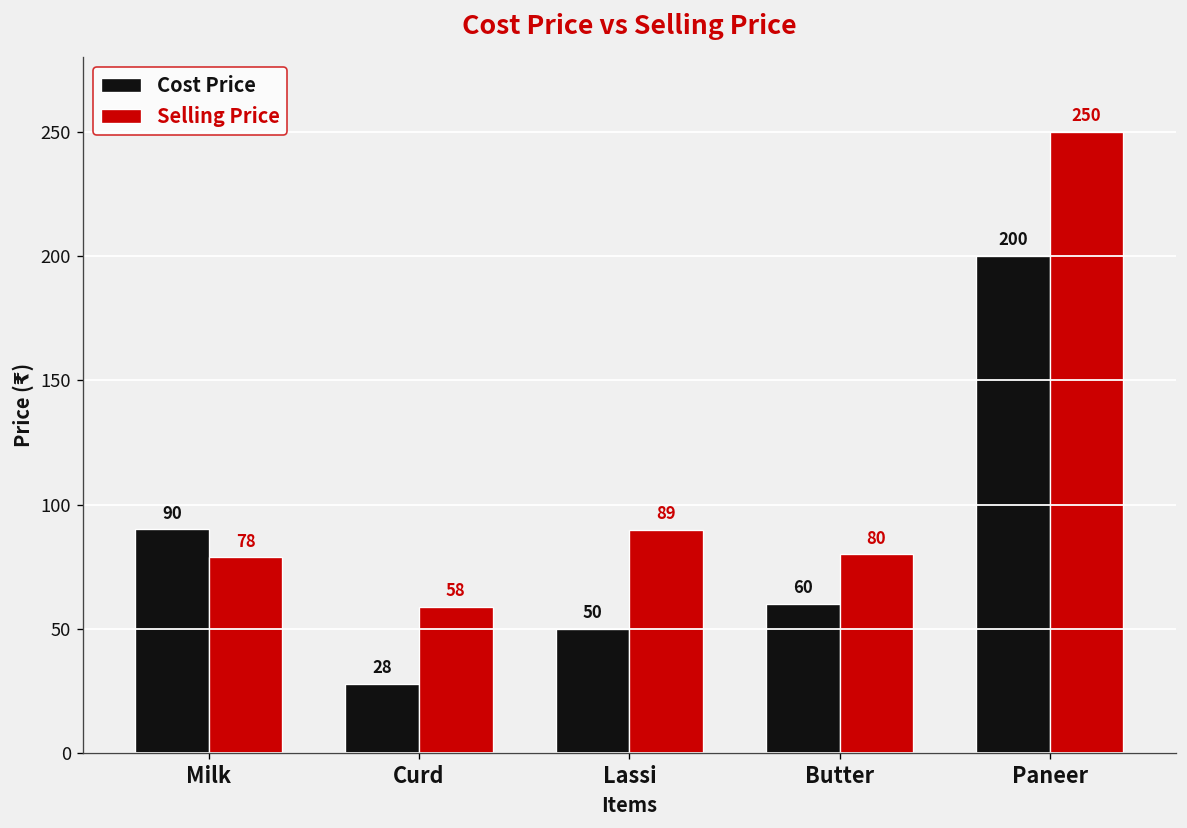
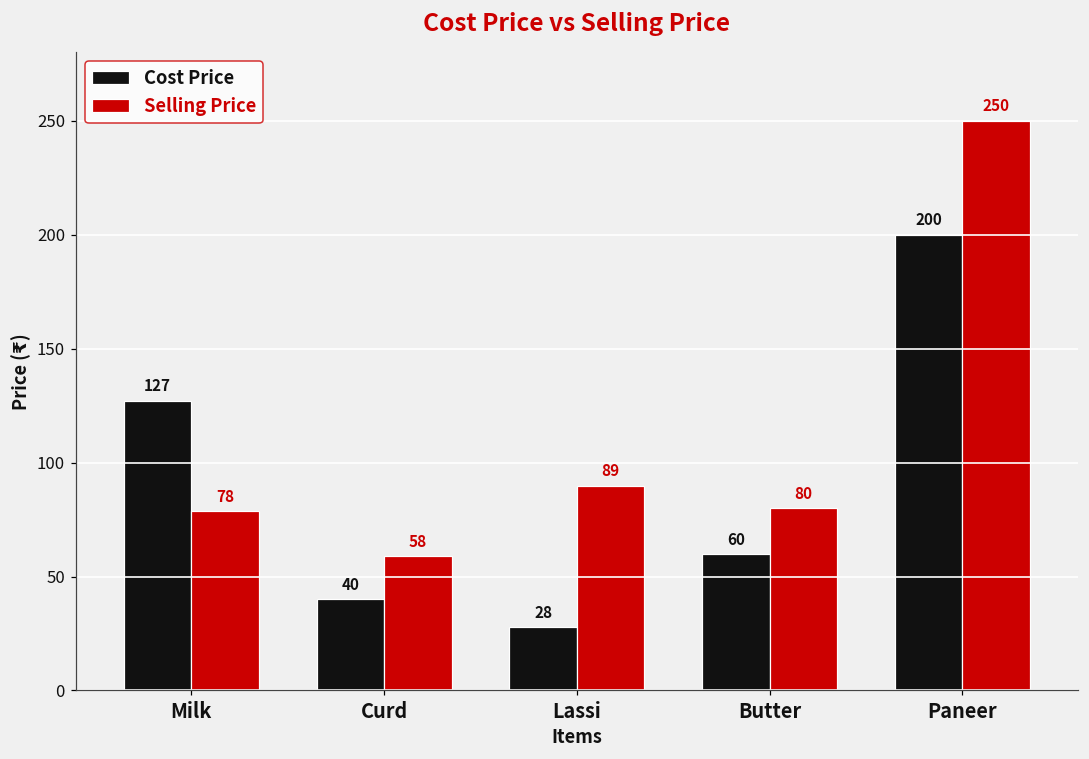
Cost Price, Milk: 90 -> 127
Cost Price, Curd: 28 -> 40
Cost Price, Lassi: 50 -> 28
